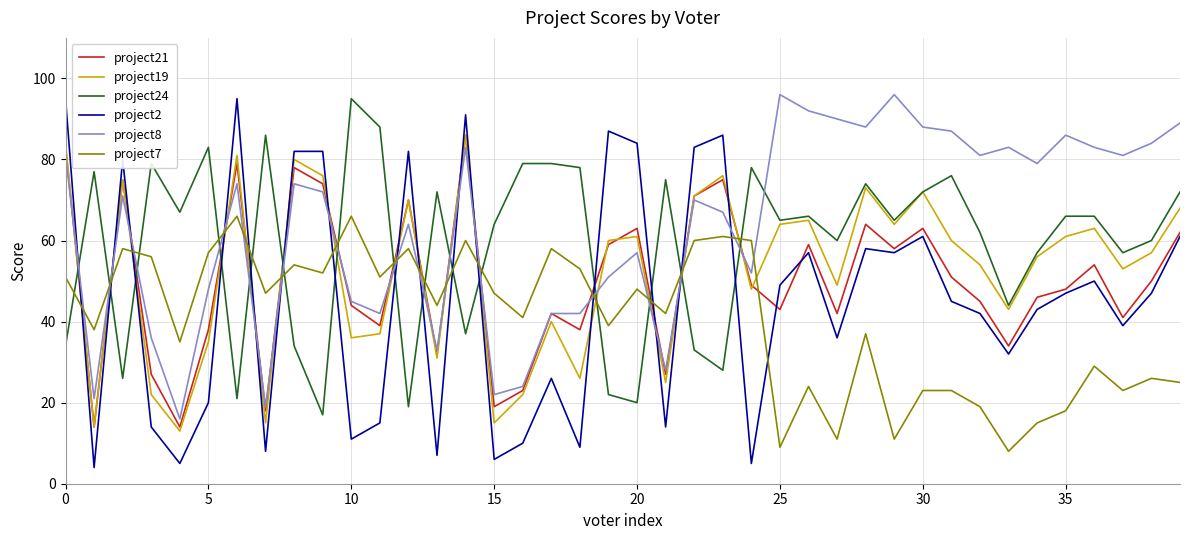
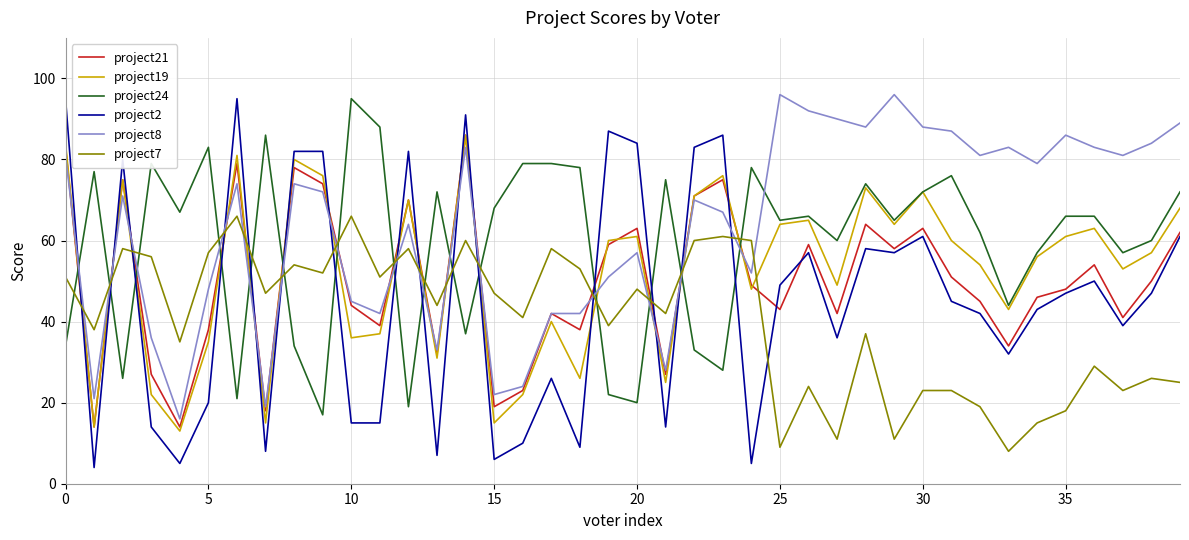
project2, 10: 11 -> 15
project24, 15: 64 -> 68
